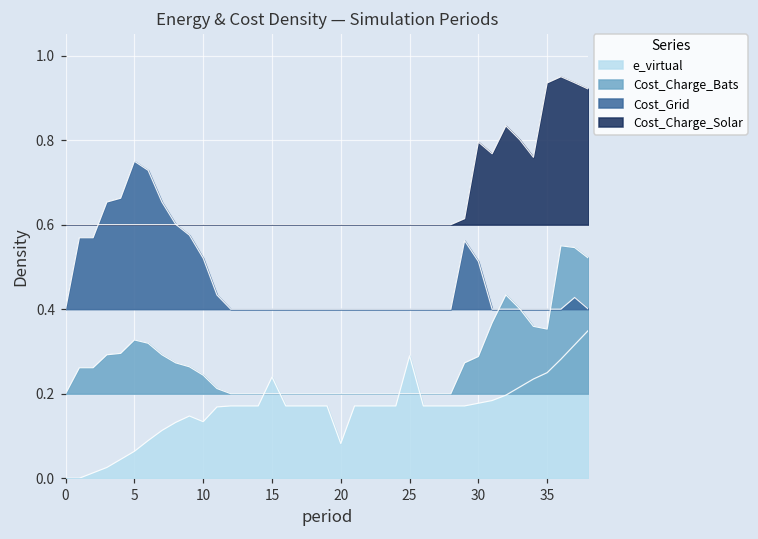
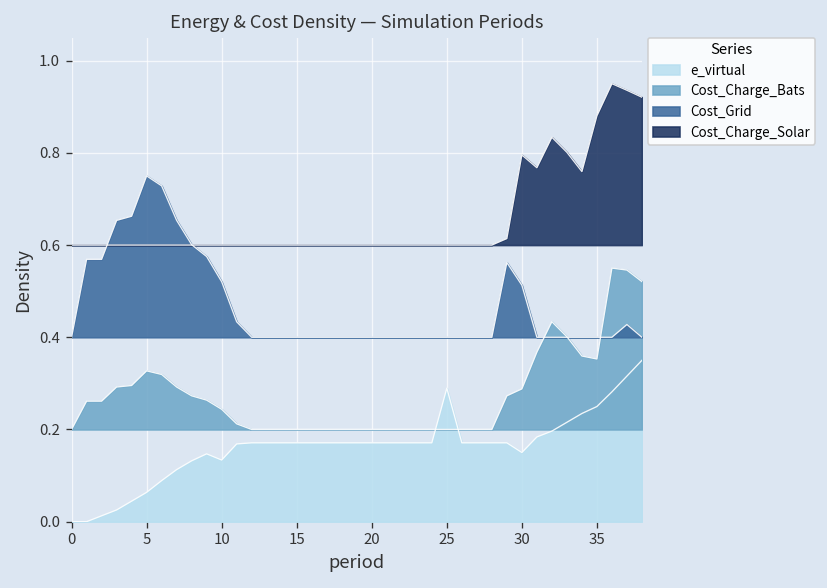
e_virtual, 15: 0.24 -> 0.17
e_virtual, 20: 0.08 -> 0.17
e_virtual, 30: 0.18 -> 0.15
Cost_Charge_Solar, 35: 0.94 -> 0.88
